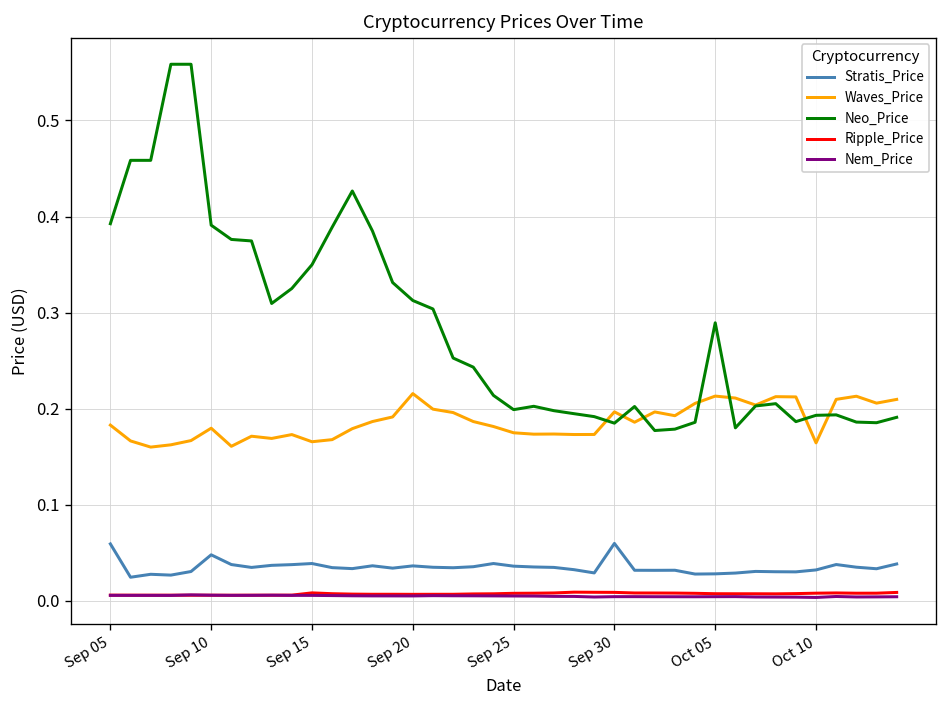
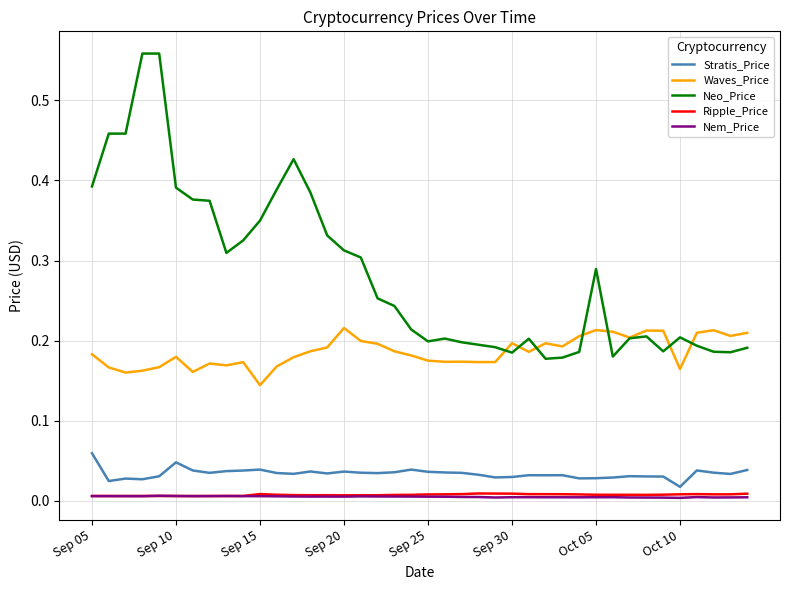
Waves_Price, Sep 15: 0.17 -> 0.14
Stratis_Price, Sep 30: 0.06 -> 0.03
Stratis_Price, Oct 10: 0.03 -> 0.02
Neo_Price, Oct 10: 0.19 -> 0.20
